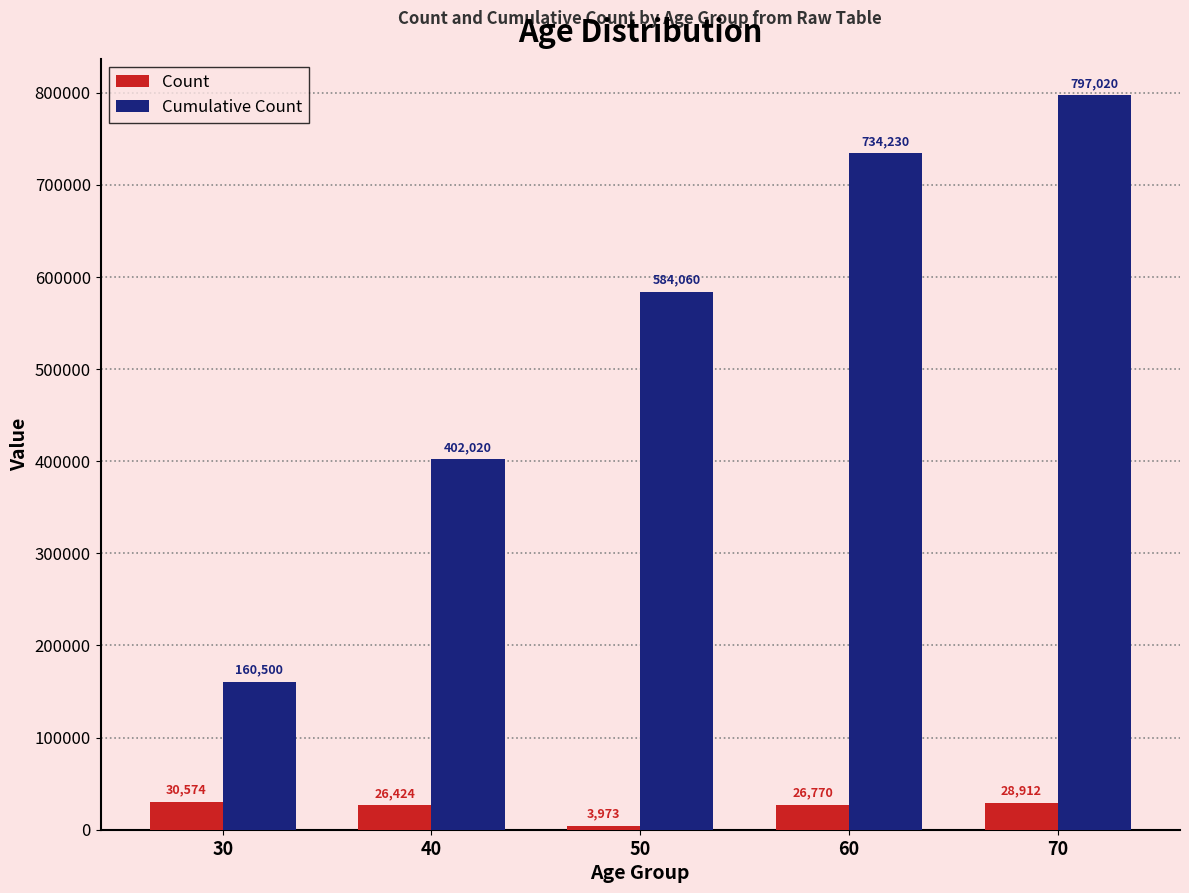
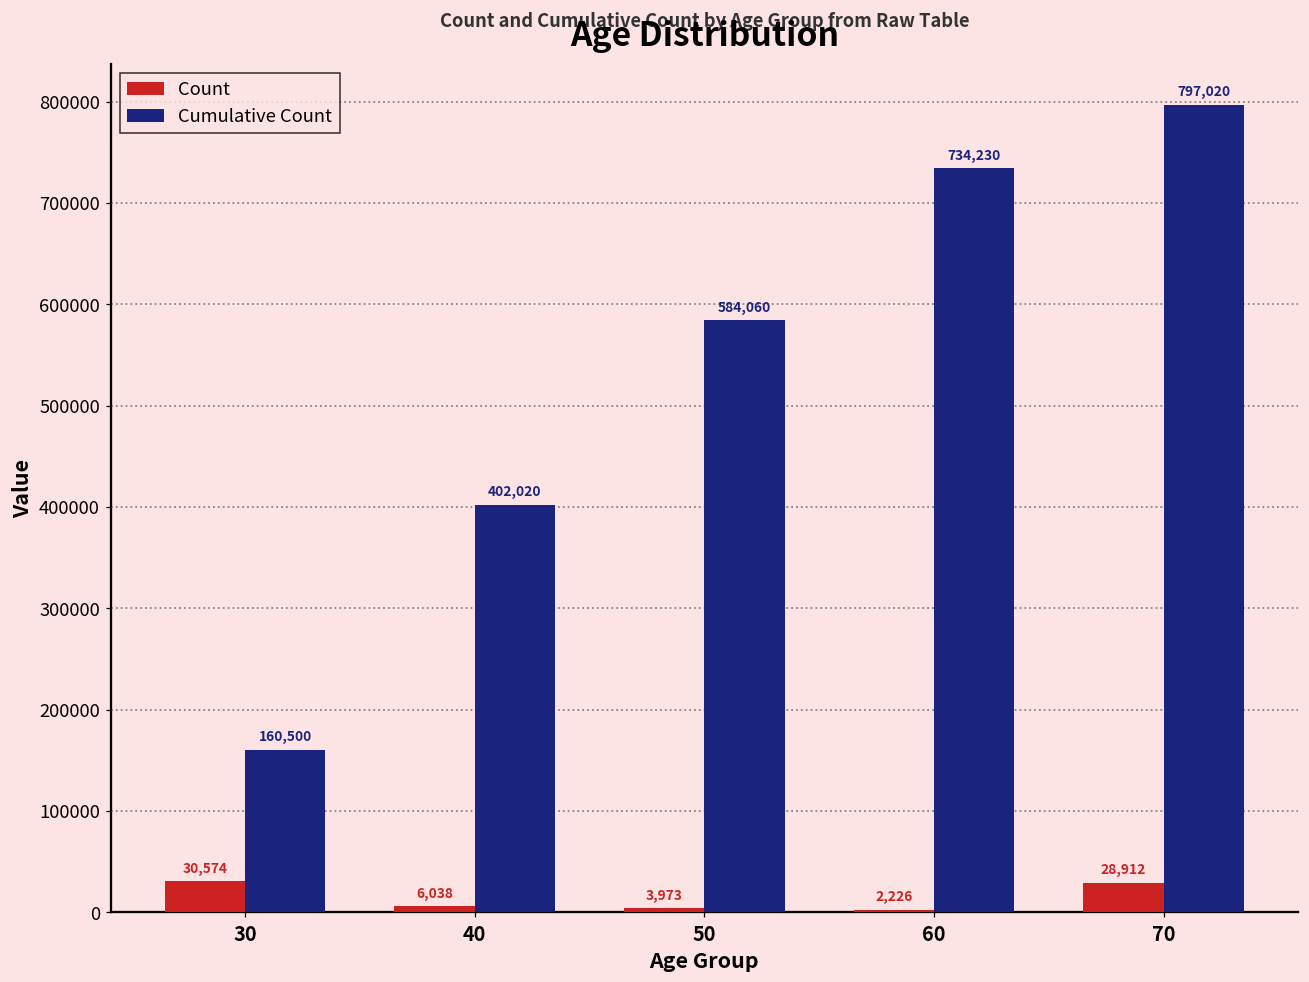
Count, 40: 26,424 -> 6,038
Count, 60: 26,770 -> 2,226
